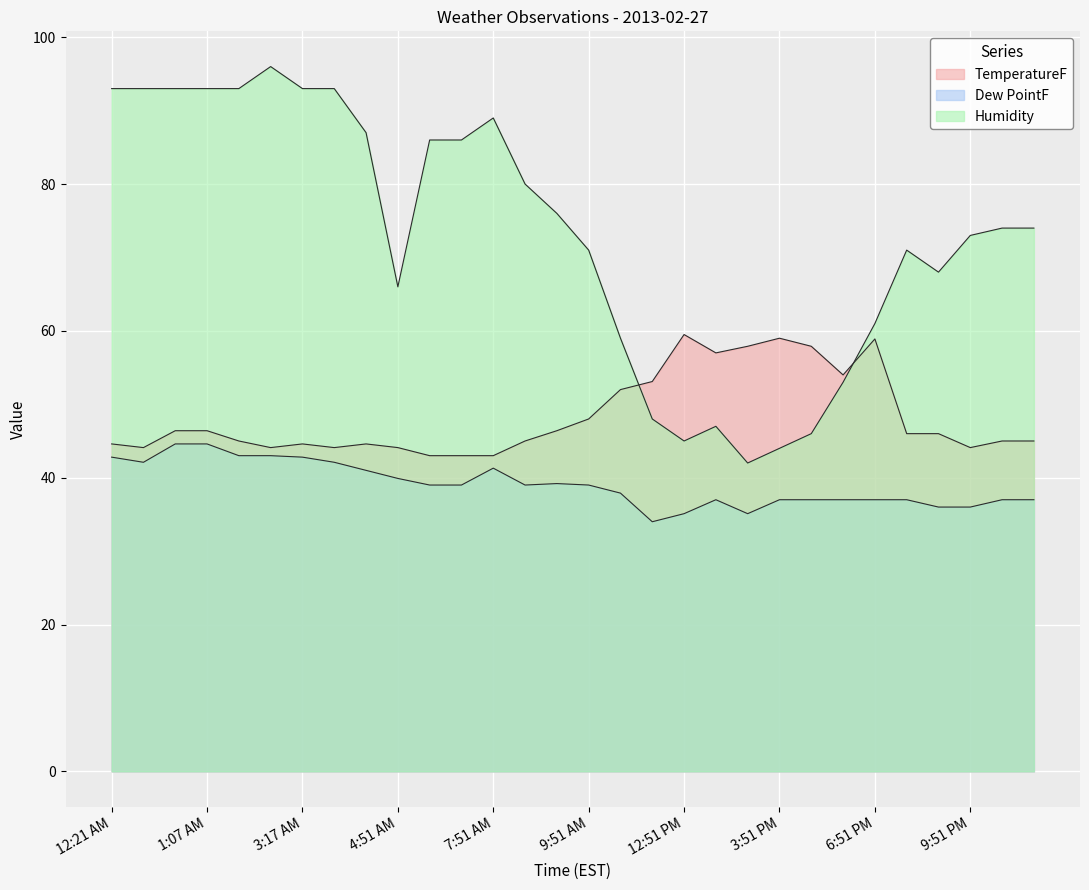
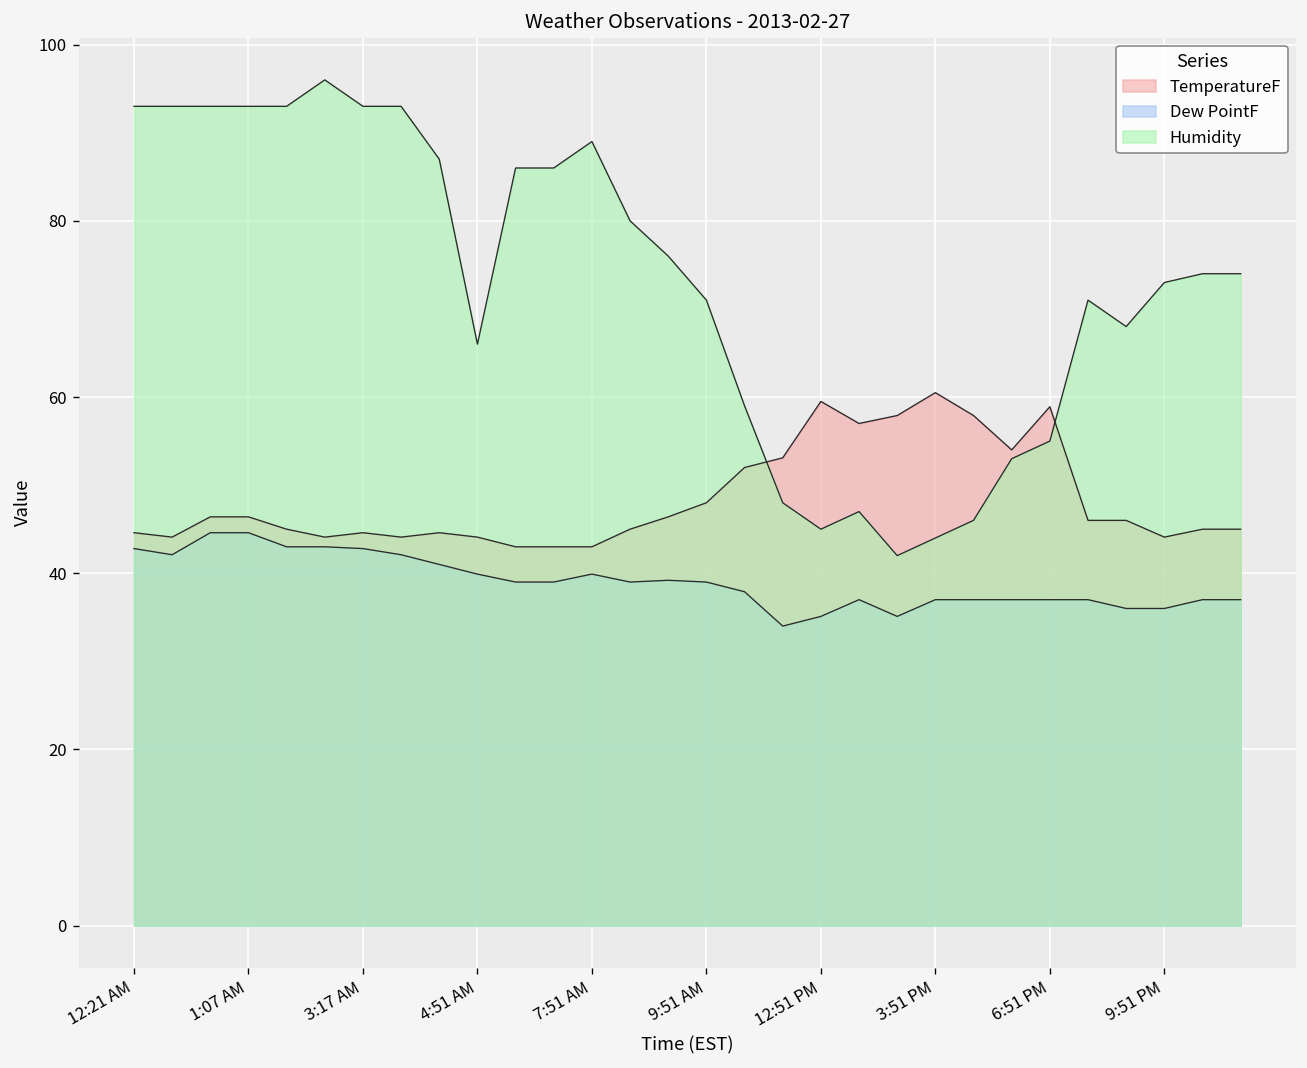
Dew PointF, 7:51 AM: 41 -> 40
TemperatureF, 3:51 PM: 59 -> 61
Humidity, 6:51 PM: 61 -> 55
